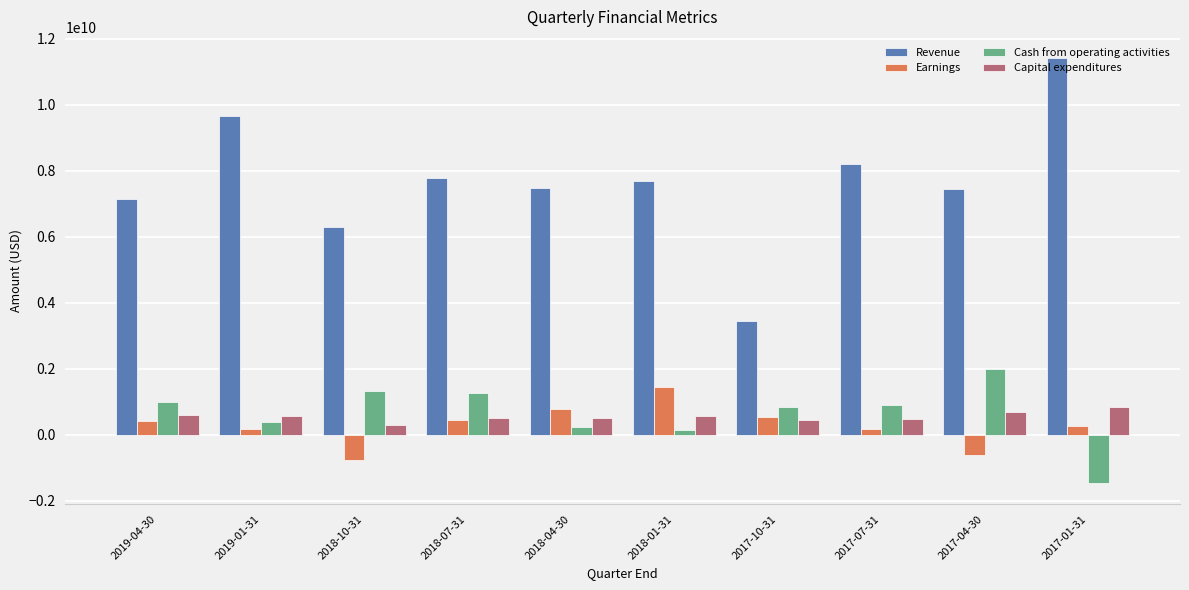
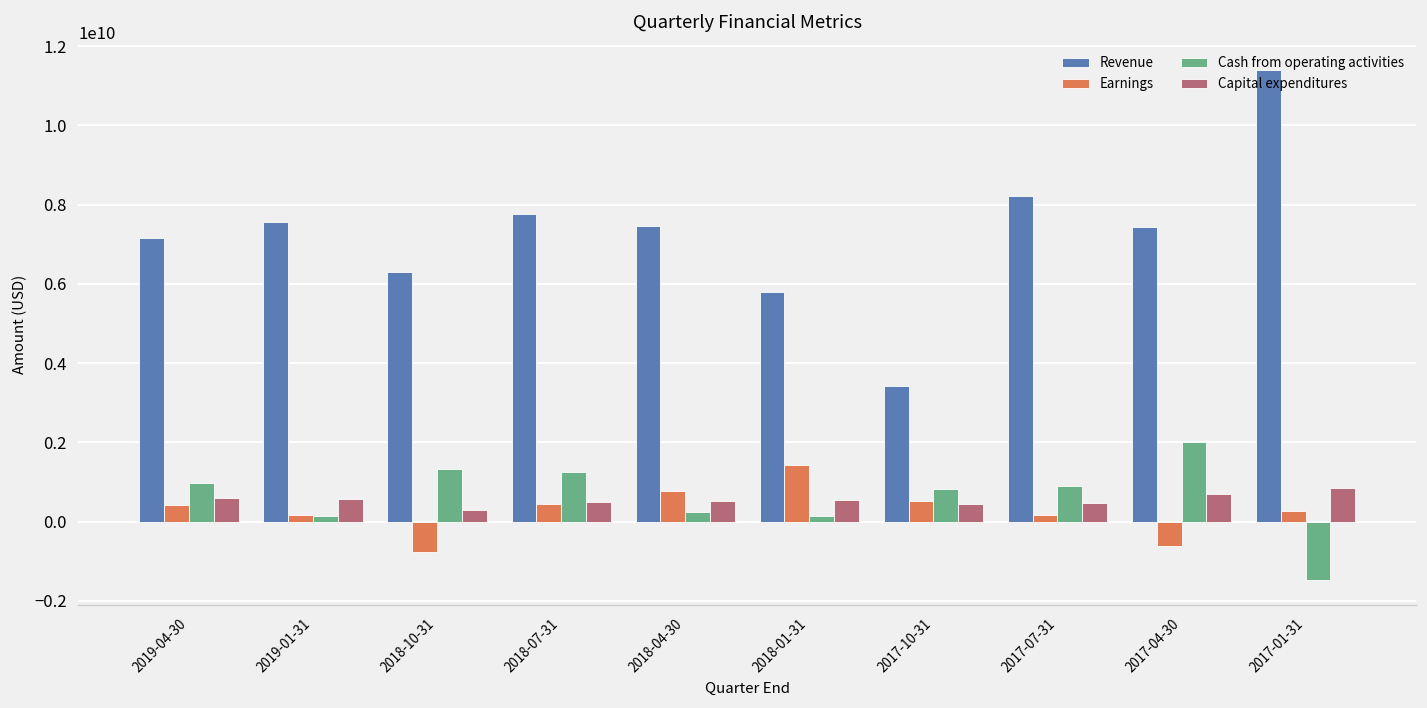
Revenue, 2019-01-31: 9700000000 -> 7600000000
Cash from operating activities, 2019-01-31: 400000000 -> 100000000
Revenue, 2018-01-31: 7700000000 -> 5800000000
